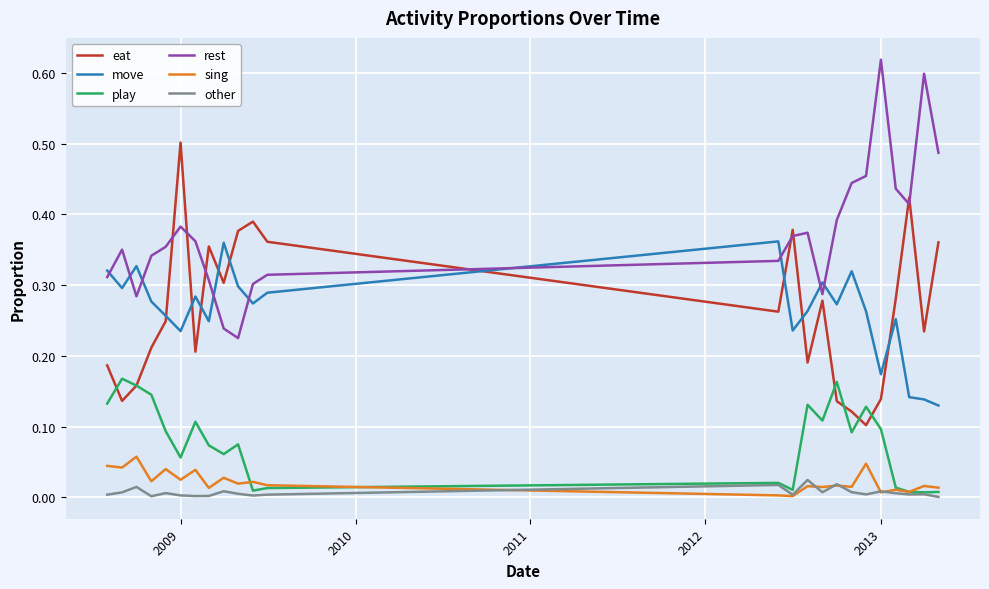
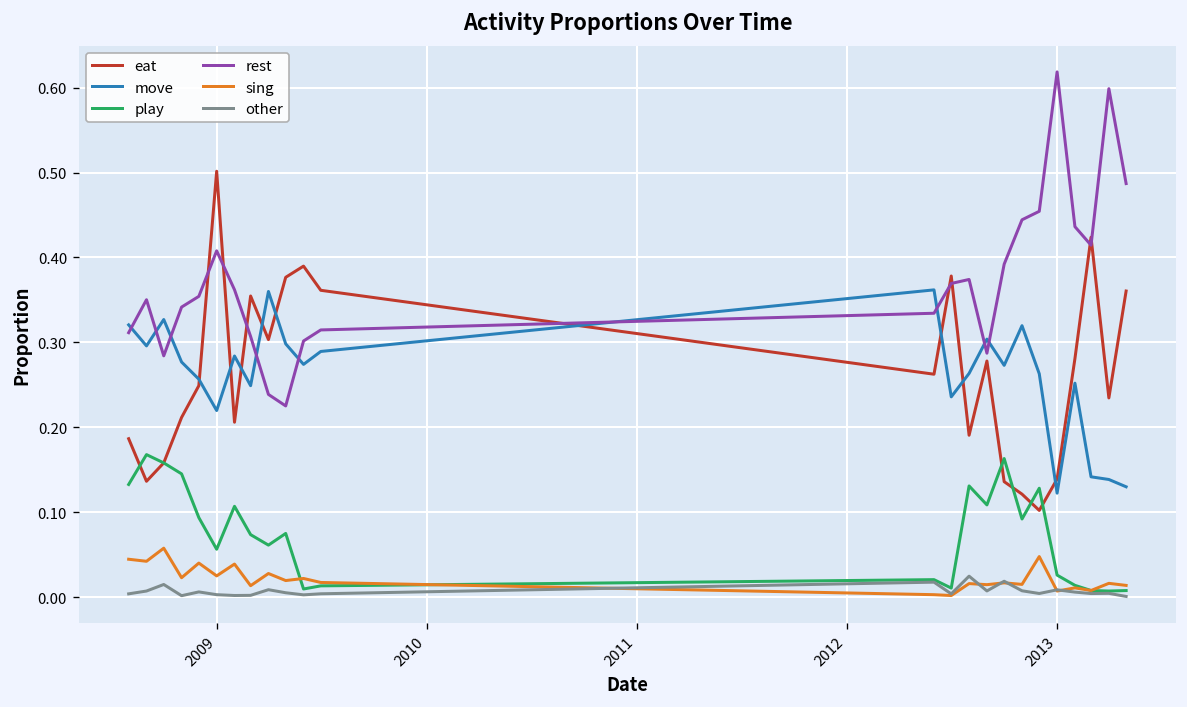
move, 2009: 0.24 -> 0.22
rest, 2009: 0.38 -> 0.41
move, 2013: 0.17 -> 0.12
play, 2013: 0.10 -> 0.03
